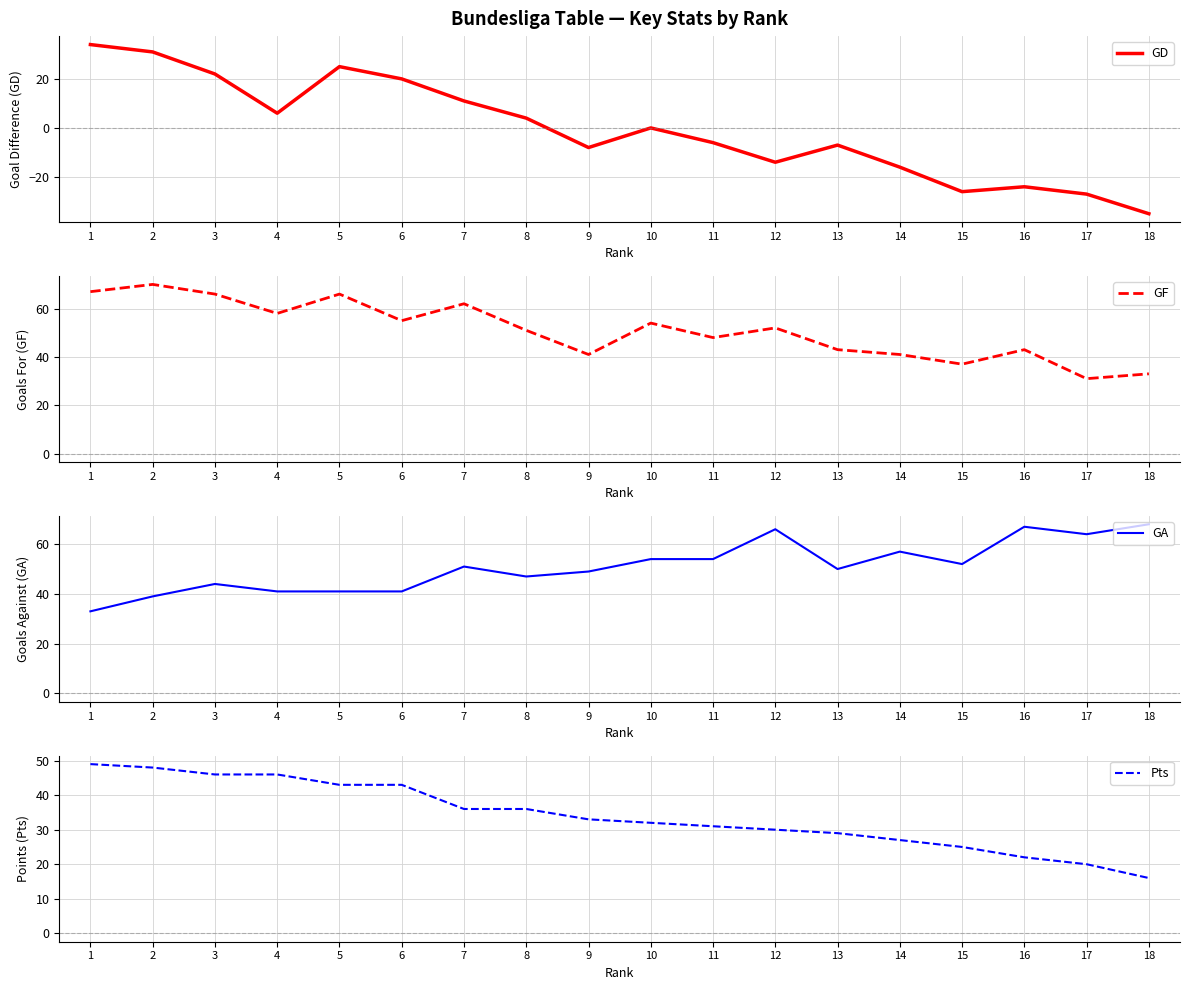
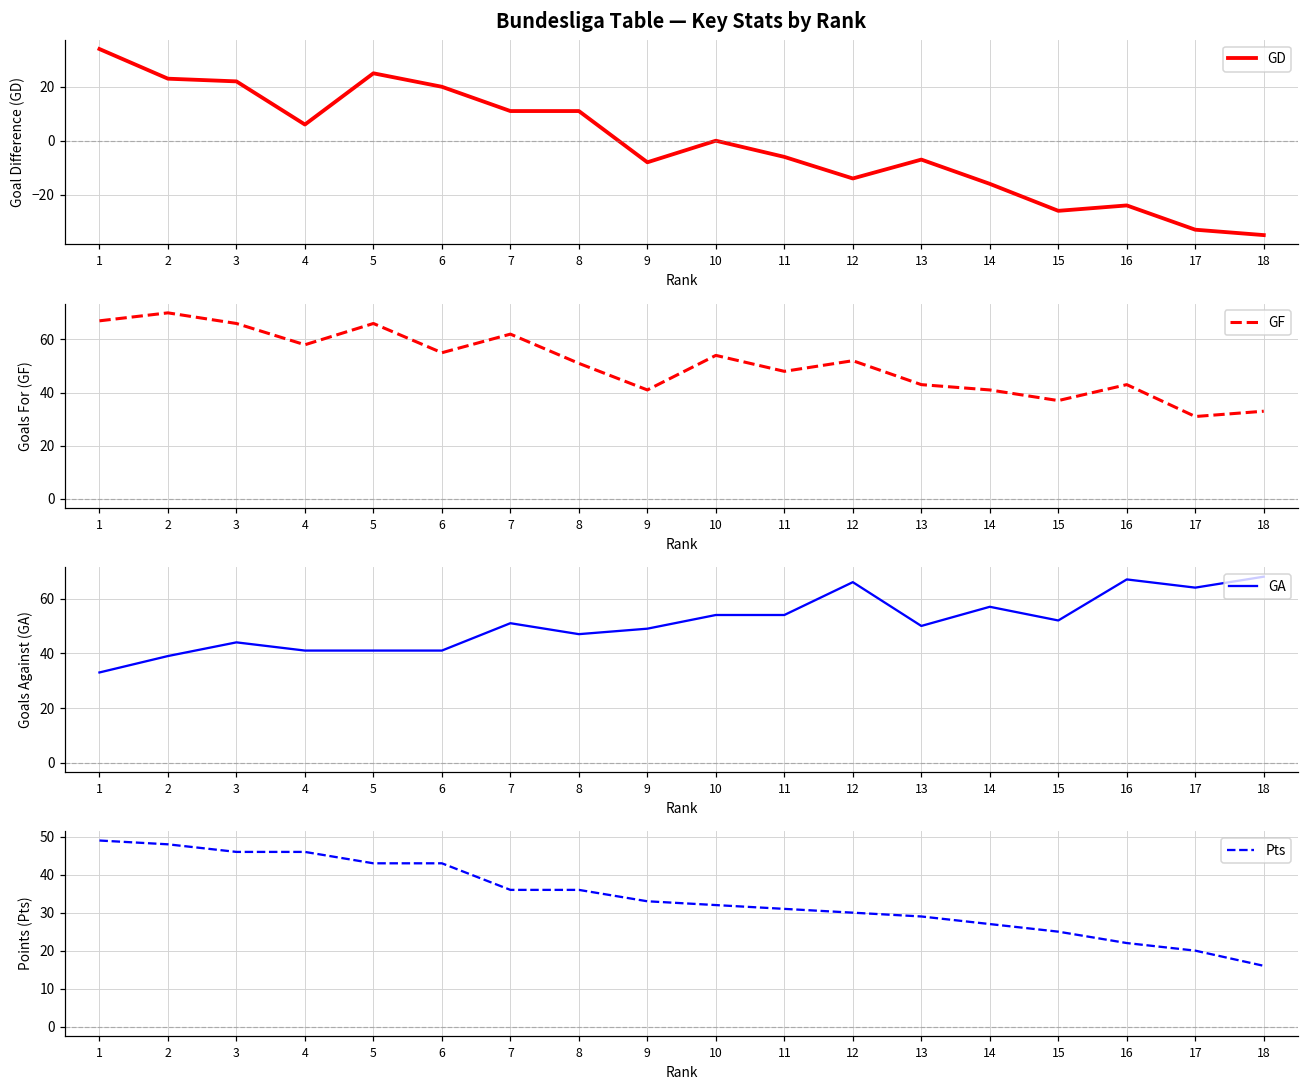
Bundesliga Table — Key Stats by Rank, 2: 31 -> 23
Bundesliga Table — Key Stats by Rank, 8: 4 -> 11
Bundesliga Table — Key Stats by Rank, 17: -27 -> -33
